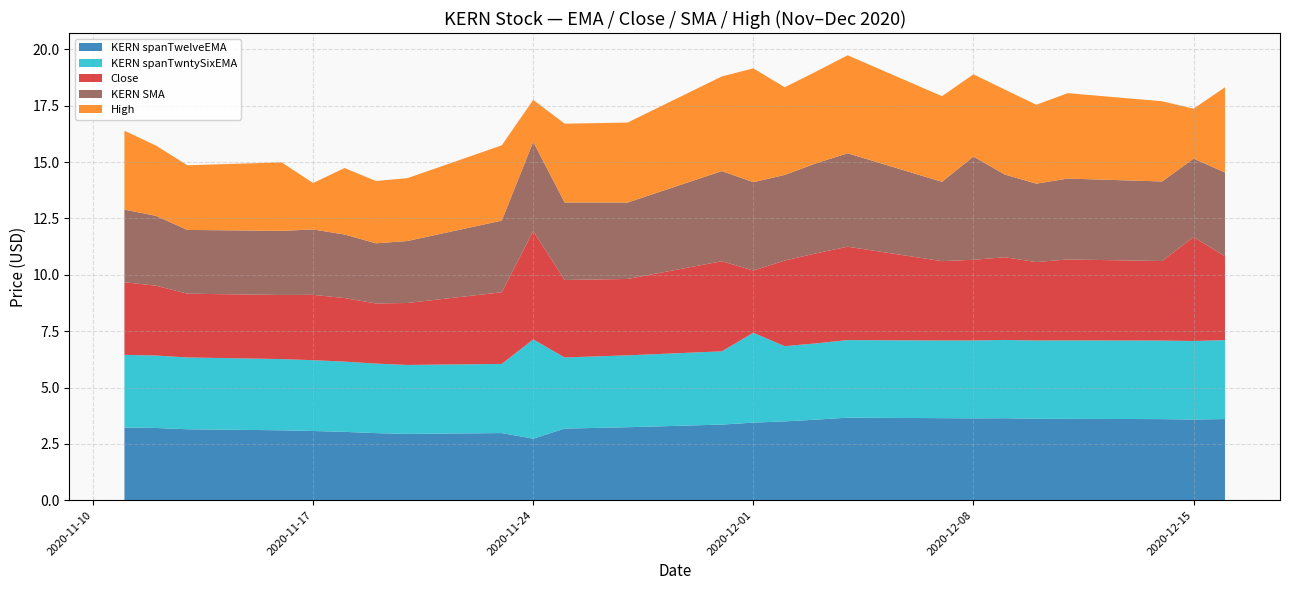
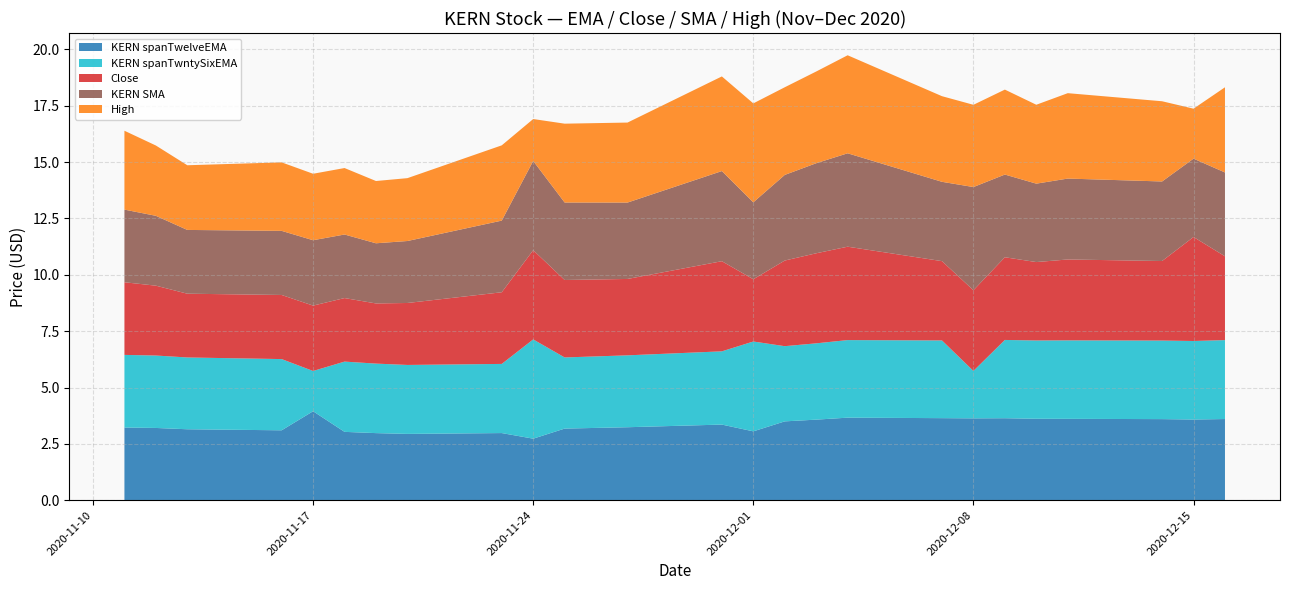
KERN spanTwelveEMA, 2020-11-17: 3.1 -> 3.9
KERN spanTwntySixEMA, 2020-11-17: 3.1 -> 1.8
High, 2020-11-17: 2.1 -> 2.9
Close, 2020-11-24: 4.8 -> 4.0
KERN spanTwelveEMA, 2020-12-01: 3.4 -> 3.1
KERN SMA, 2020-12-01: 3.9 -> 3.4
High, 2020-12-01: 5.0 -> 4.4
KERN spanTwntySixEMA, 2020-12-08: 3.5 -> 2.1
